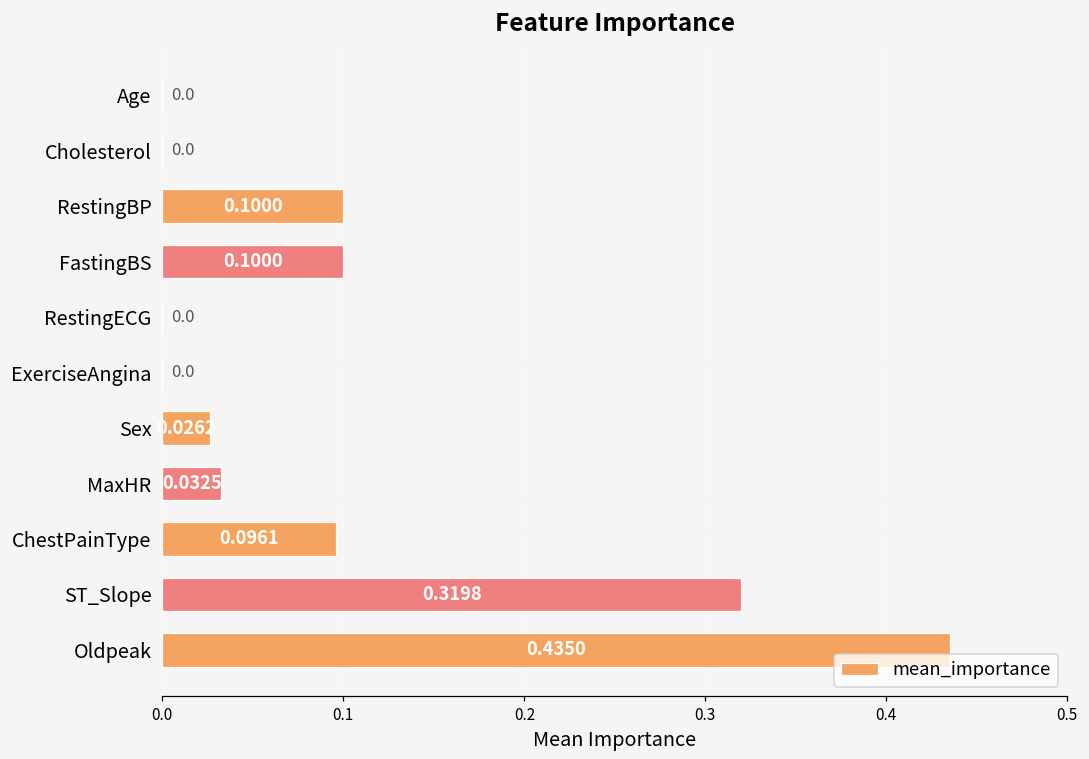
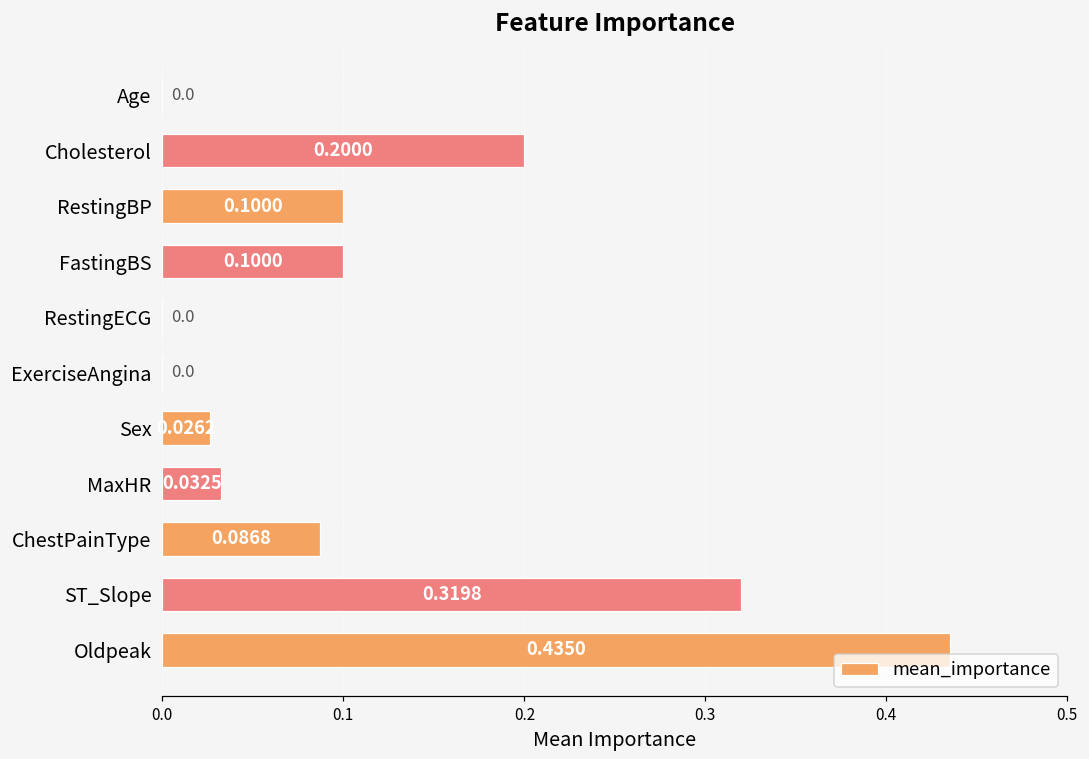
Cholesterol: 0.0 -> 0.2000
ChestPainType: 0.0961 -> 0.0868
